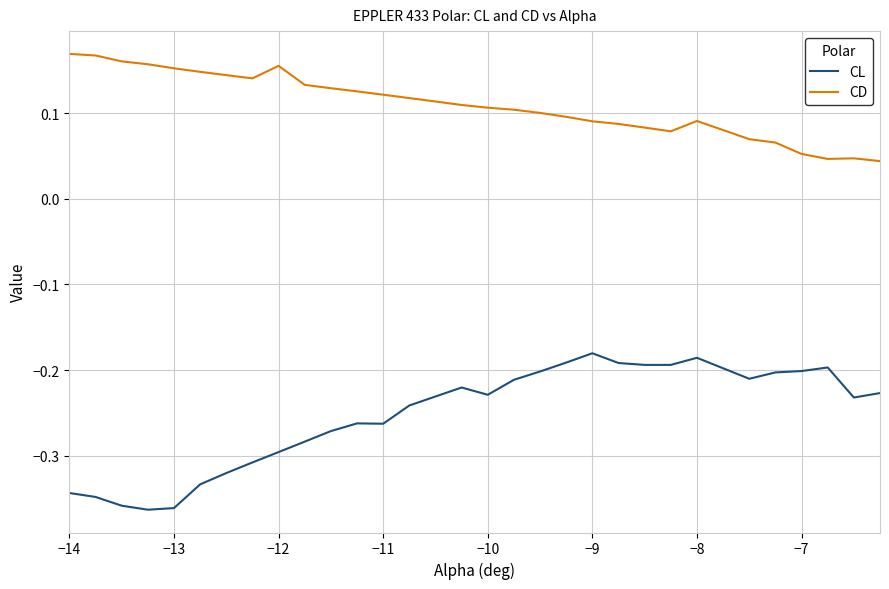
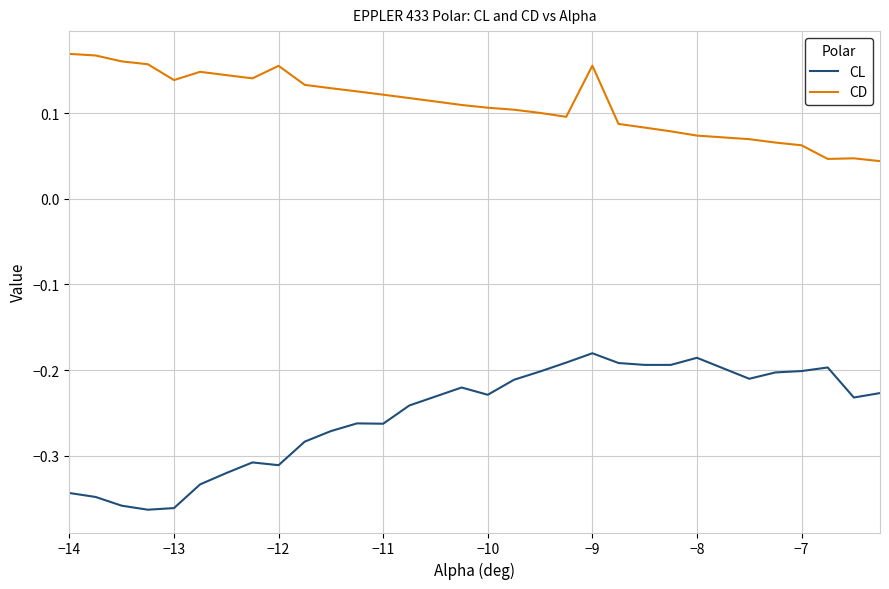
CD, −13: 0.15 -> 0.14
CL, −12: -0.30 -> -0.31
CD, −9: 0.09 -> 0.16
CD, −8: 0.09 -> 0.07
CD, −7: 0.05 -> 0.06
